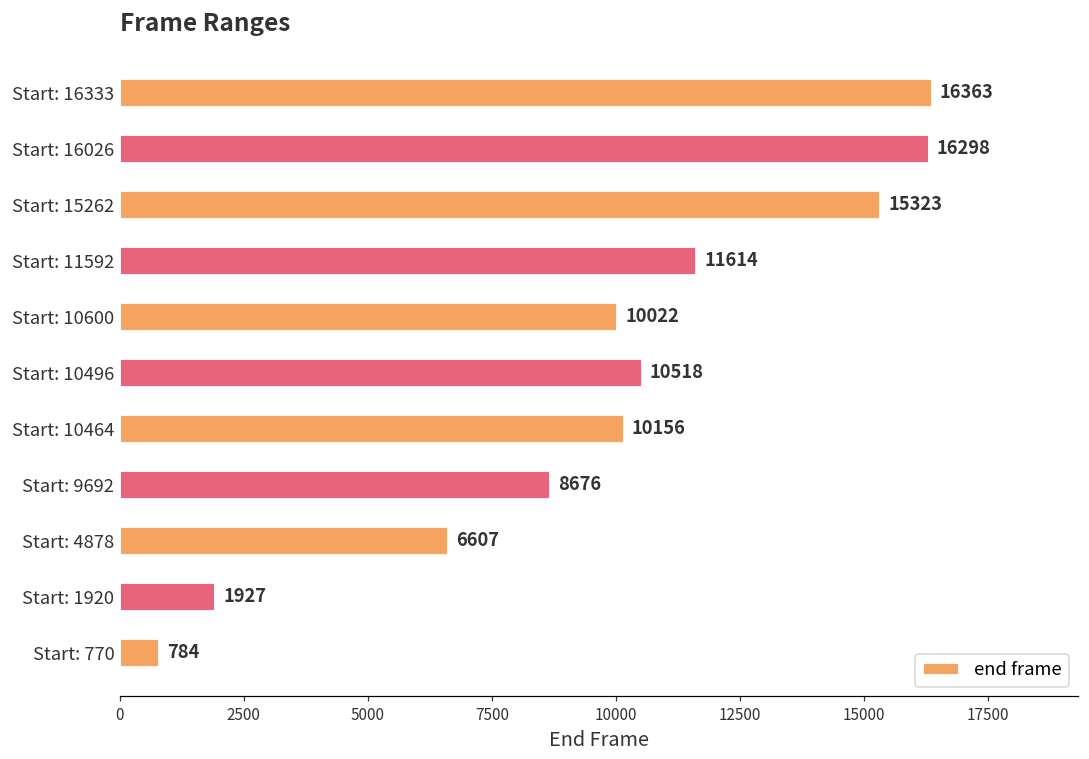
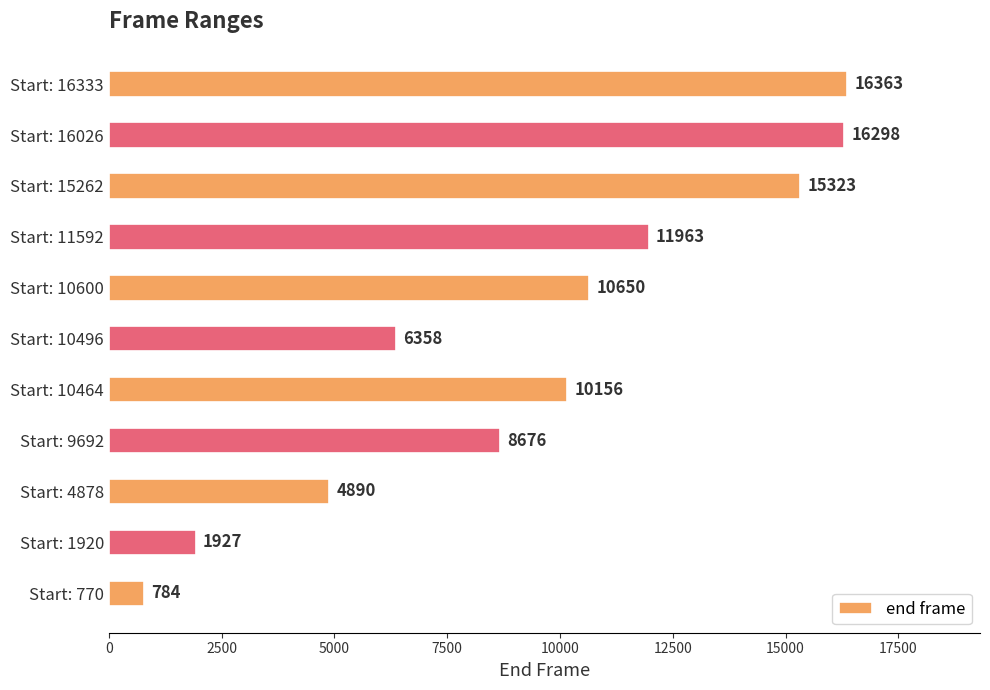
Start: 11592: 11614 -> 11963
Start: 10600: 10022 -> 10650
Start: 10496: 10518 -> 6358
Start: 4878: 6607 -> 4890
